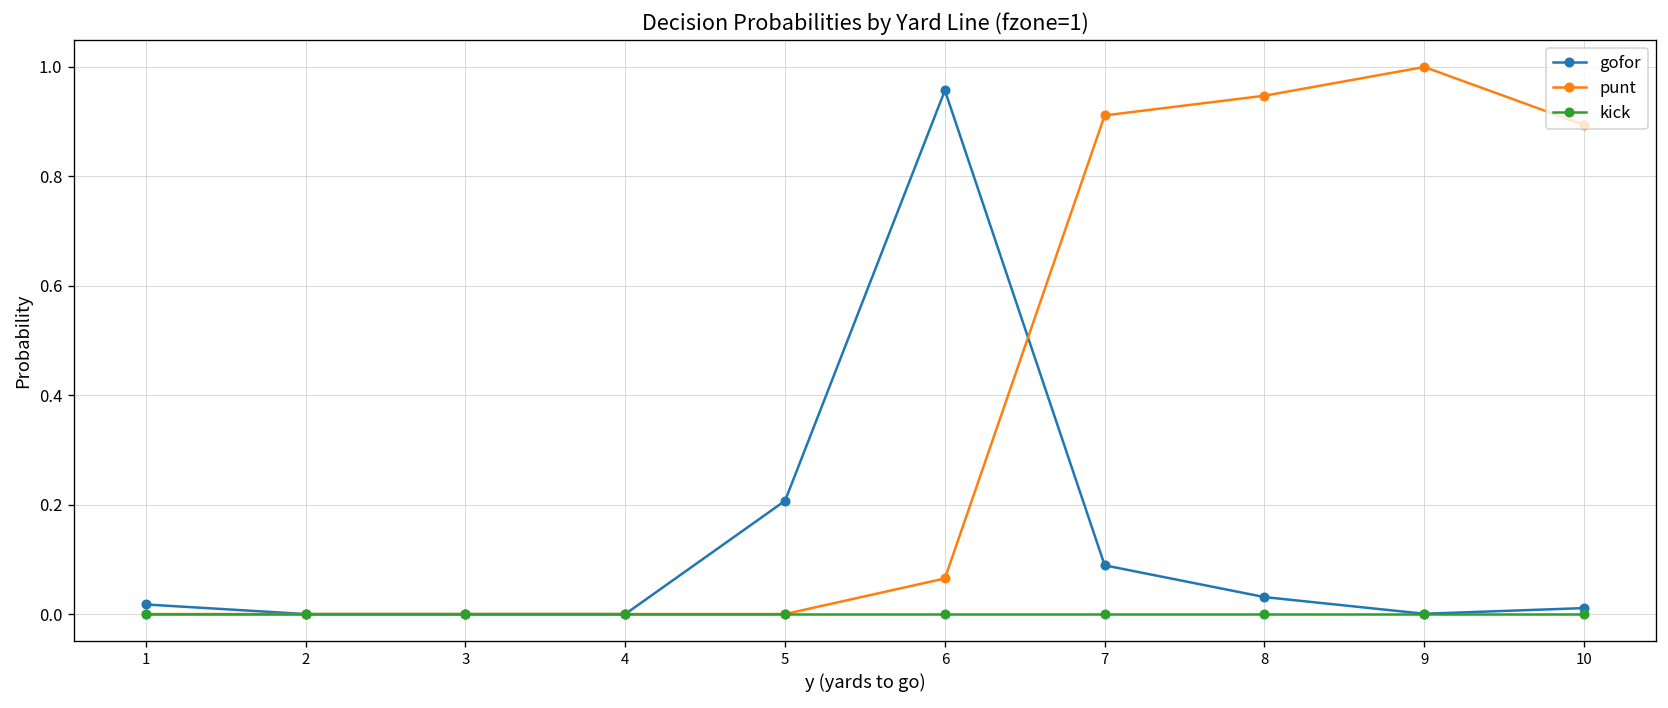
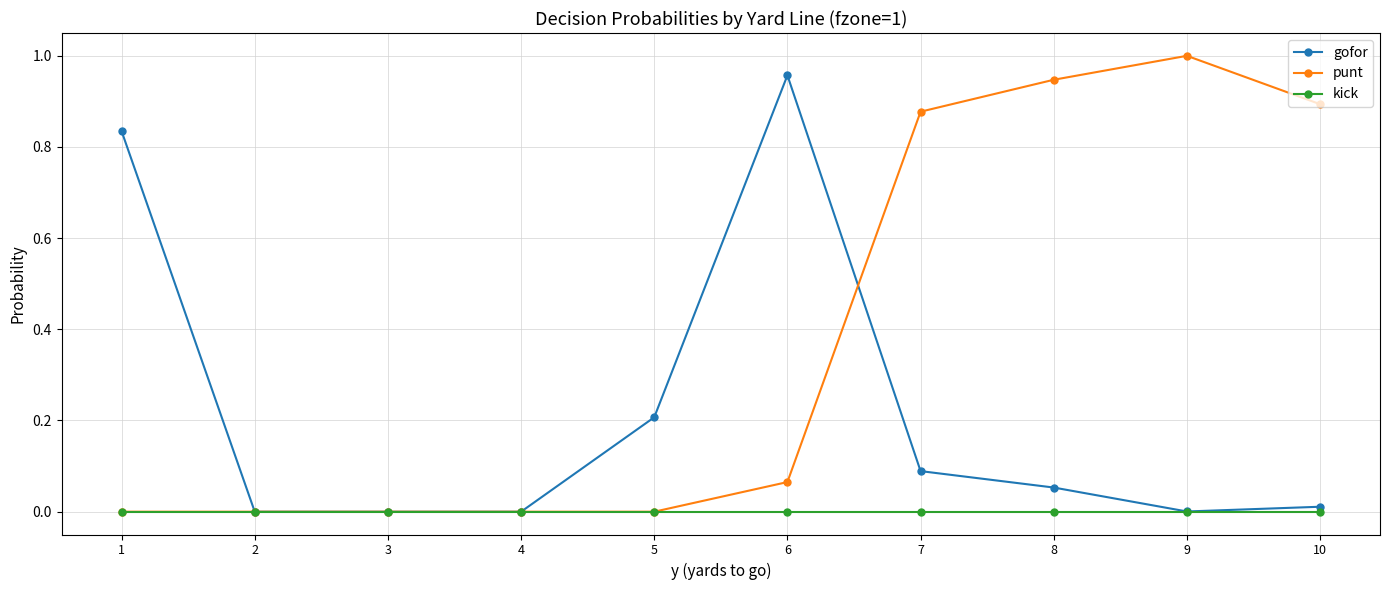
gofor, 1: 0.02 -> 0.83
punt, 7: 0.91 -> 0.88
gofor, 8: 0.03 -> 0.05
